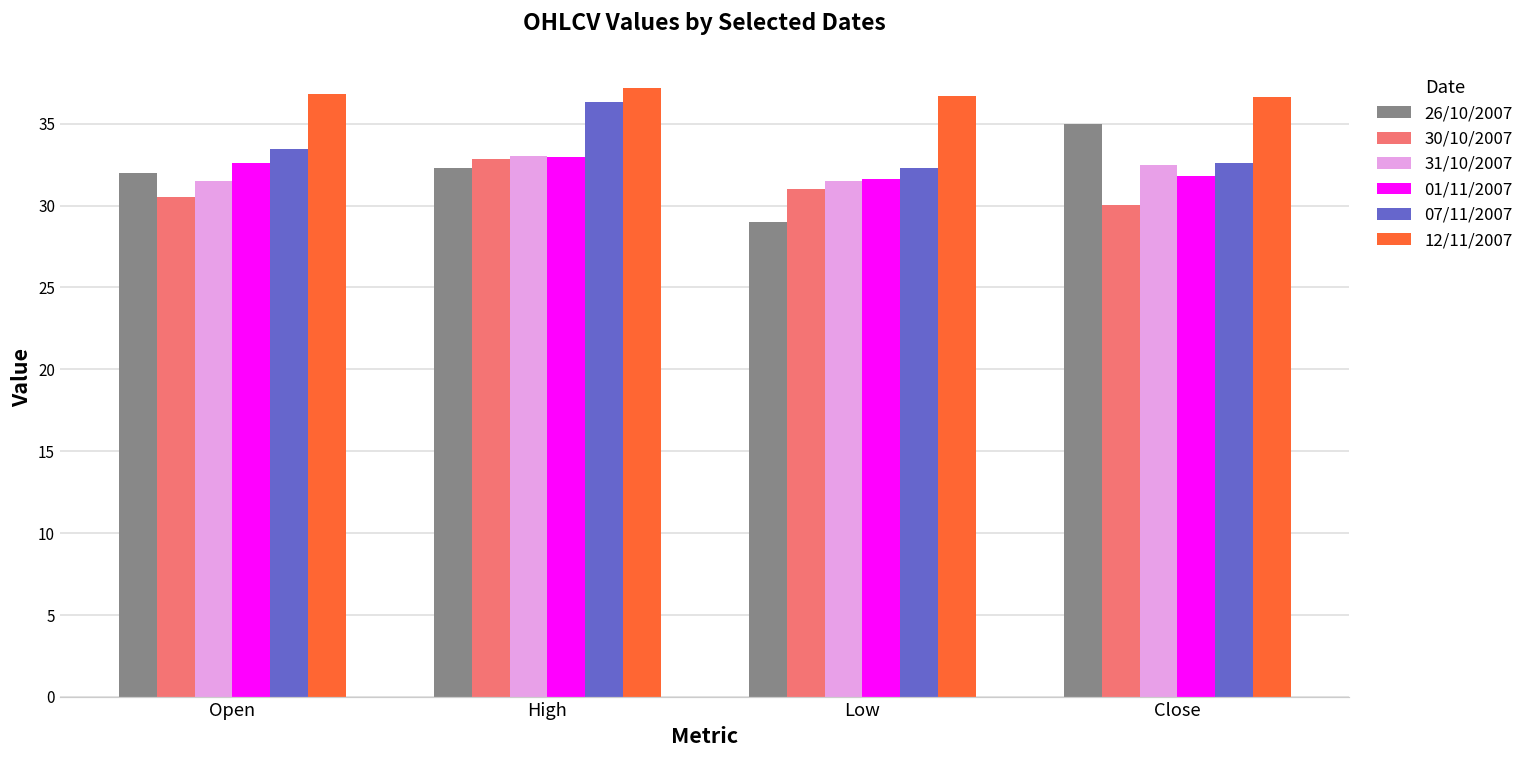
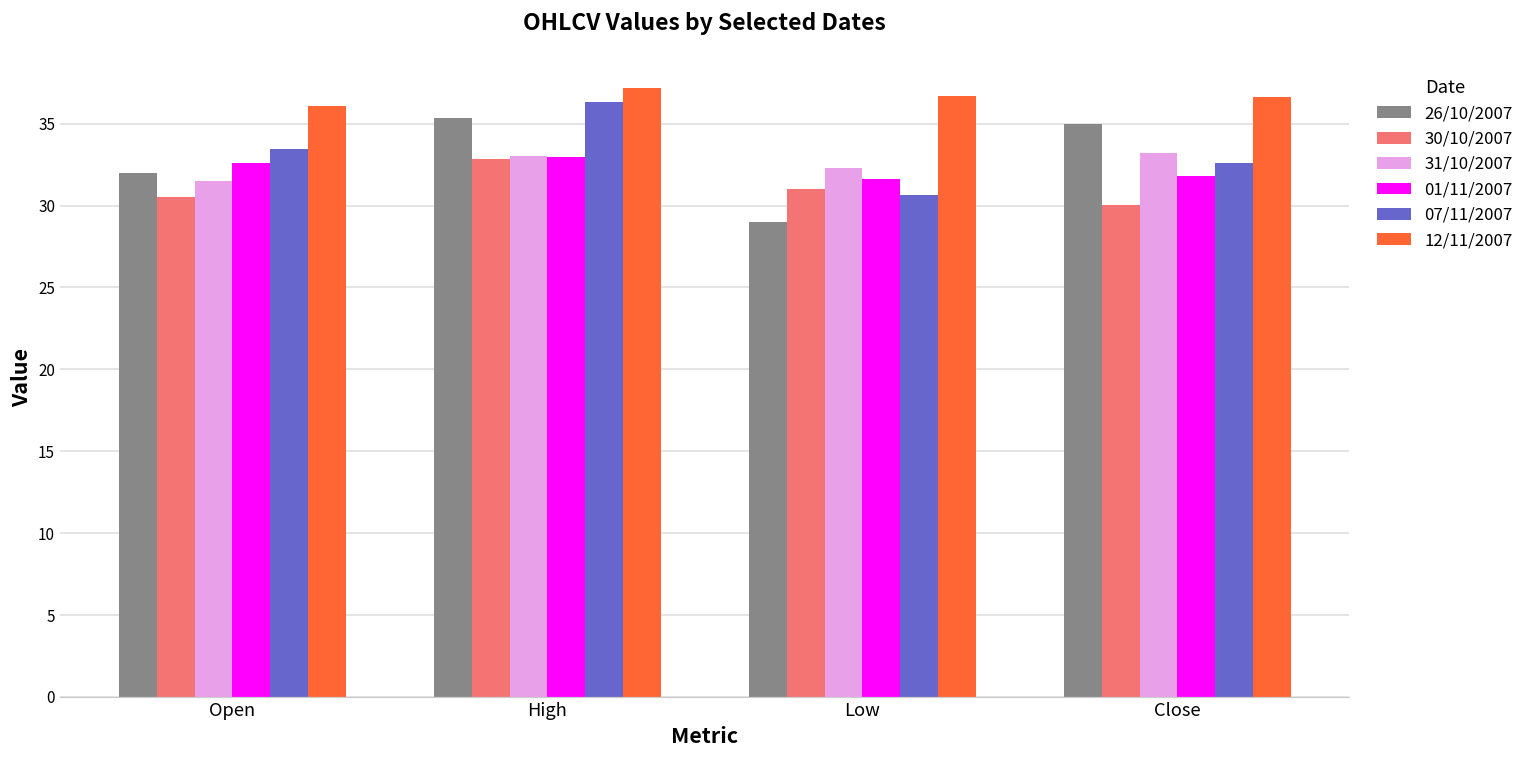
12/11/2007, Open: 36.8 -> 36.1
26/10/2007, High: 32.3 -> 35.3
31/10/2007, Low: 31.5 -> 32.3
07/11/2007, Low: 32.3 -> 30.7
31/10/2007, Close: 32.5 -> 33.2
